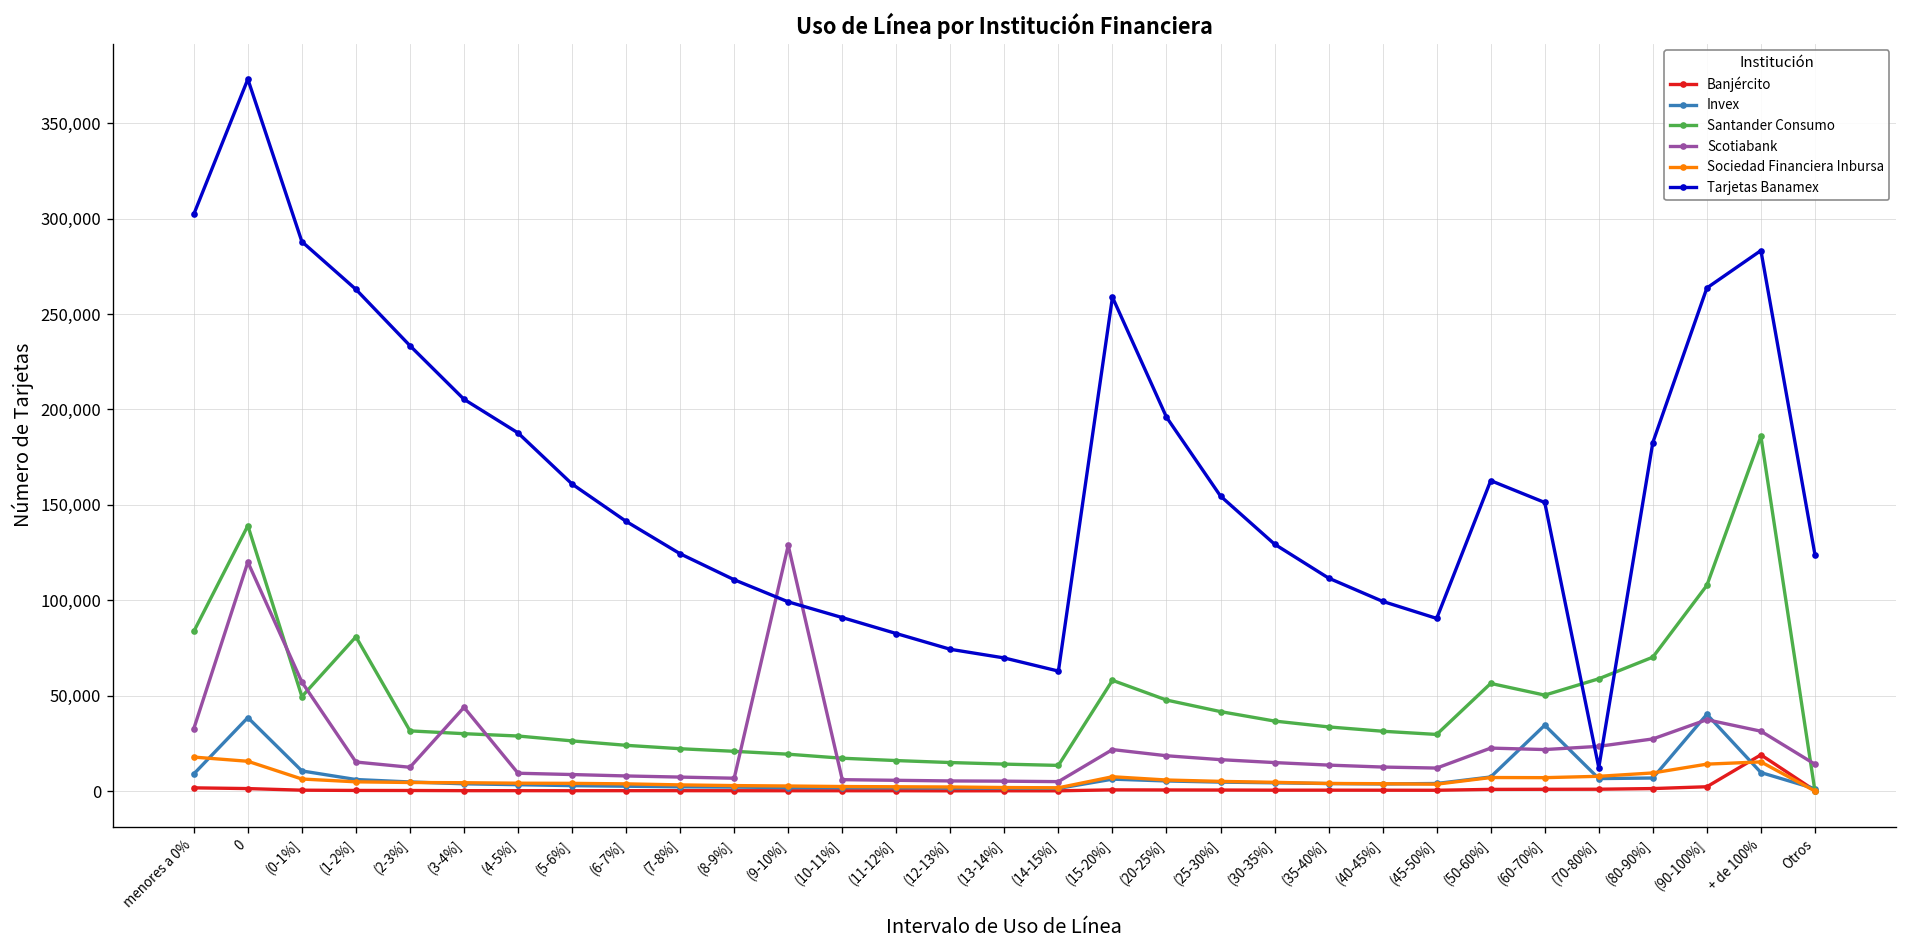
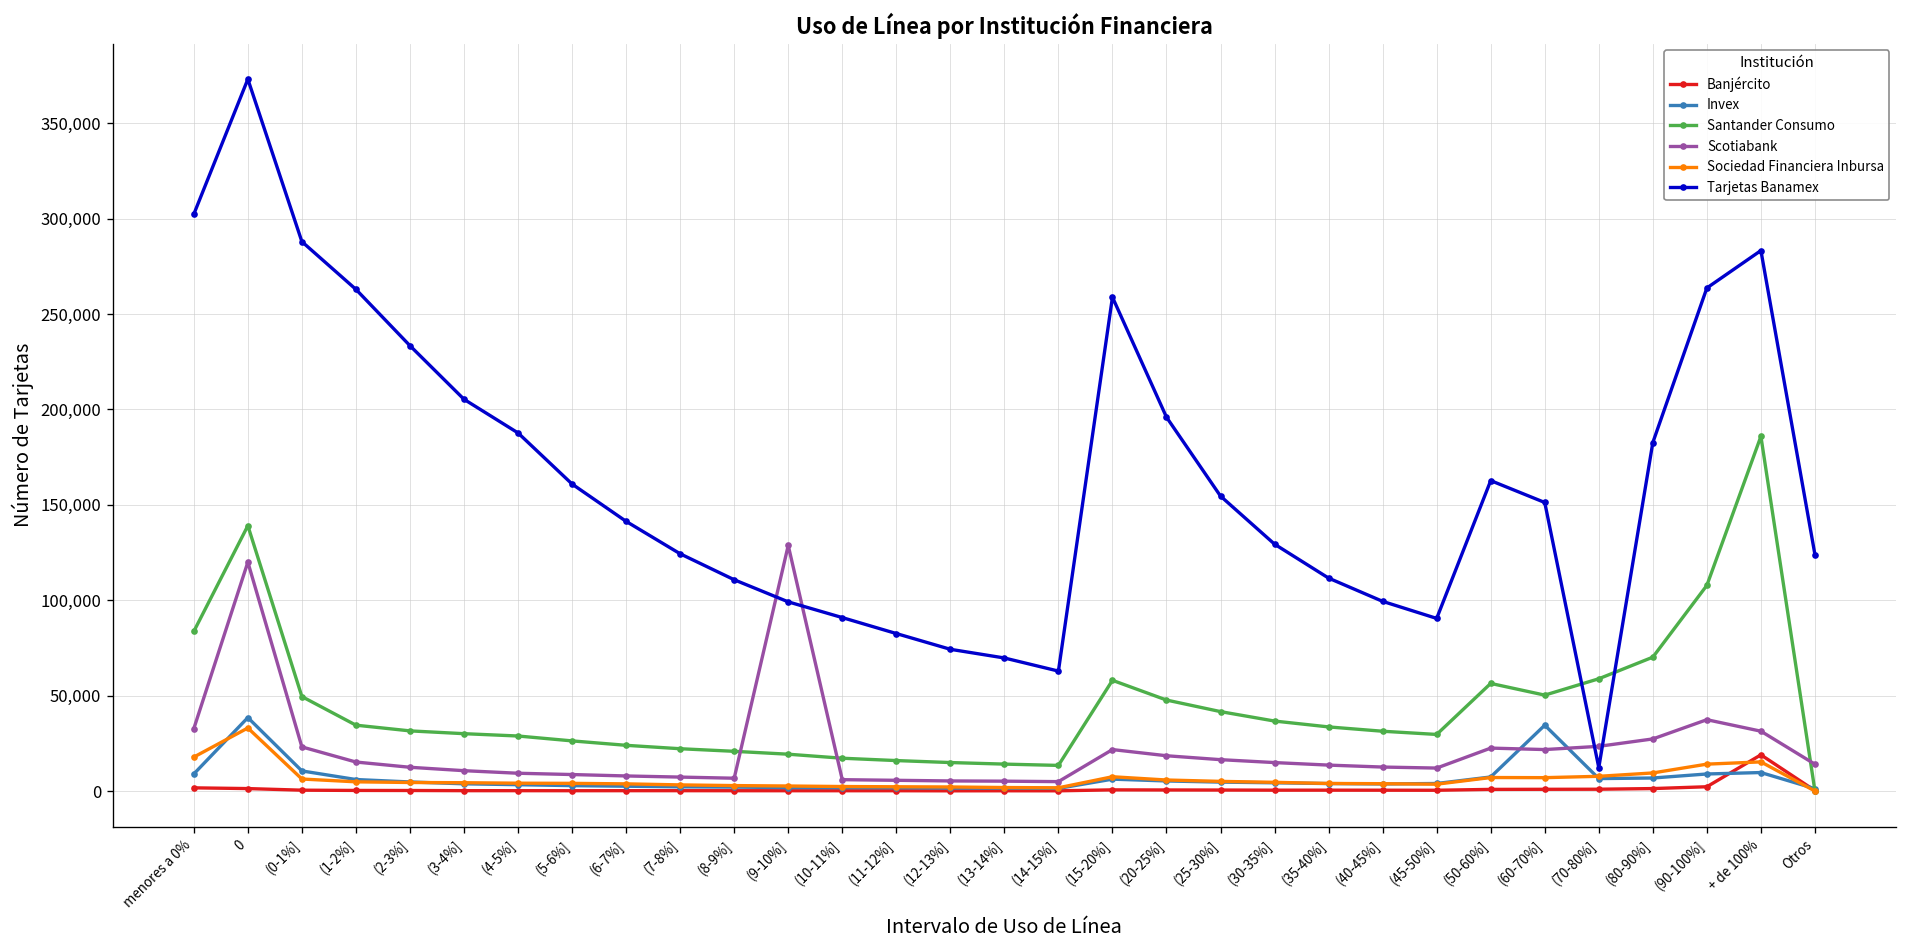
Sociedad Financiera Inbursa, 0: 16,000 -> 33,000
Scotiabank, (0-1%]: 57,000 -> 23,000
Santander Consumo, (1-2%]: 81,000 -> 35,000
Scotiabank, (3-4%]: 44,000 -> 11,000
Invex, (90-100%]: 40,000 -> 9,000
